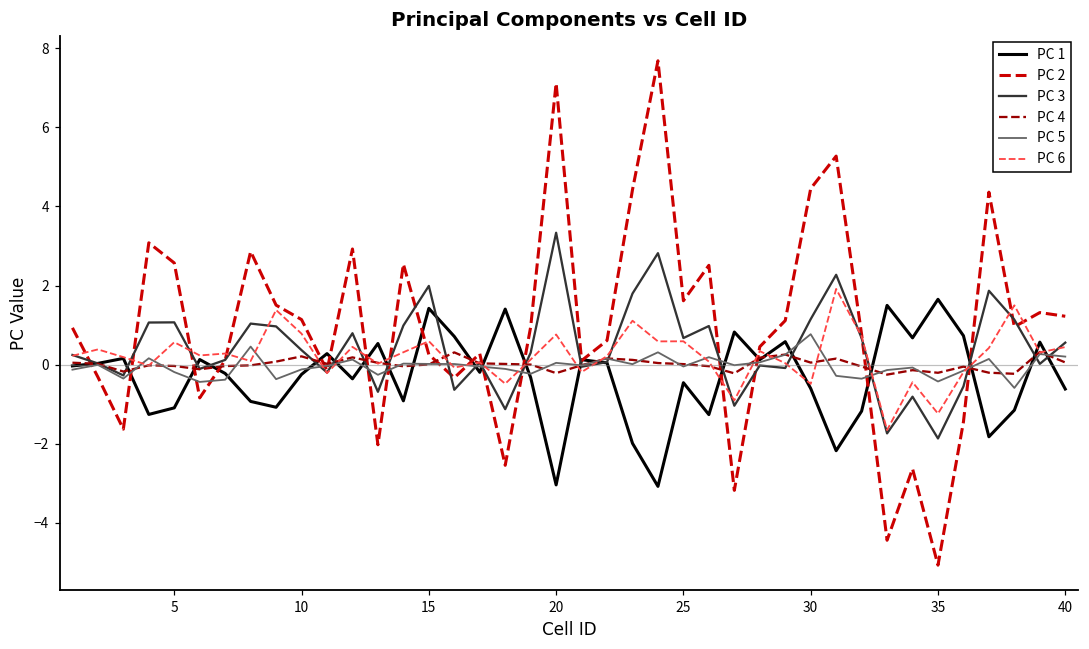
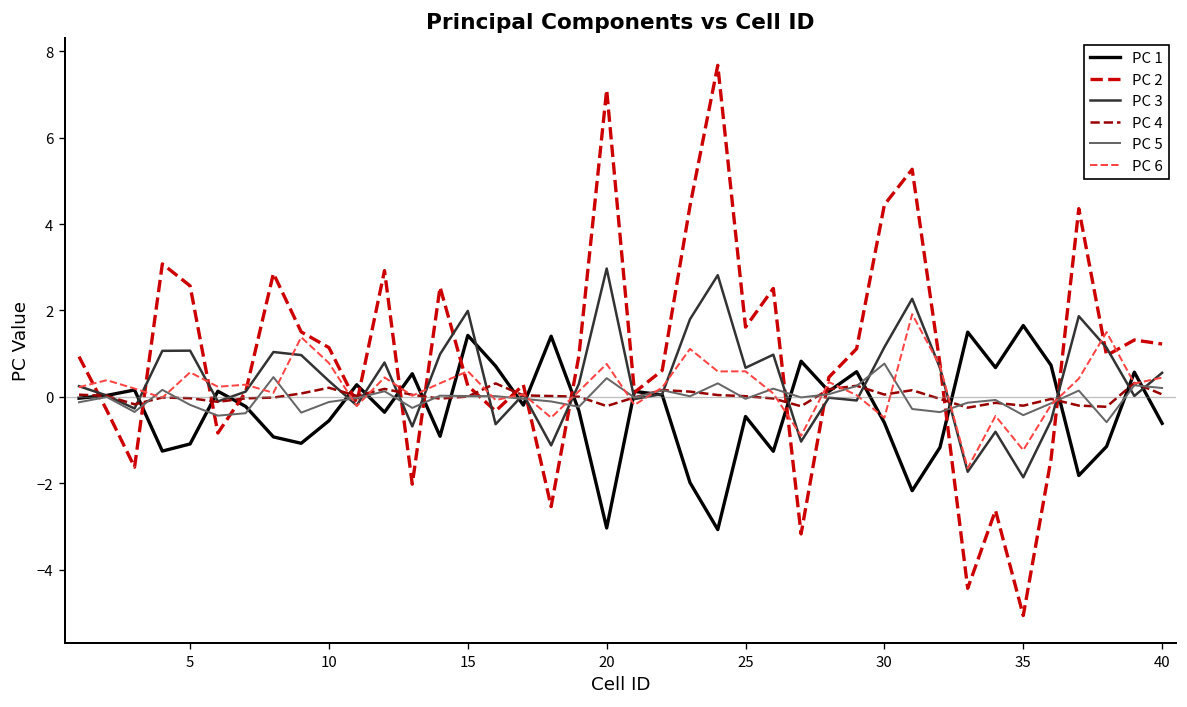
PC 1, 10: -0.2 -> -0.6
PC 3, 20: 3.3 -> 3.0
PC 5, 20: 0.0 -> 0.4
